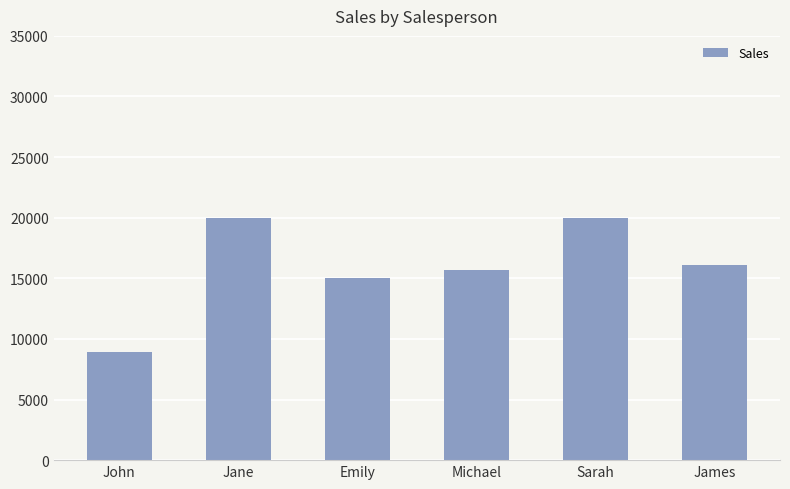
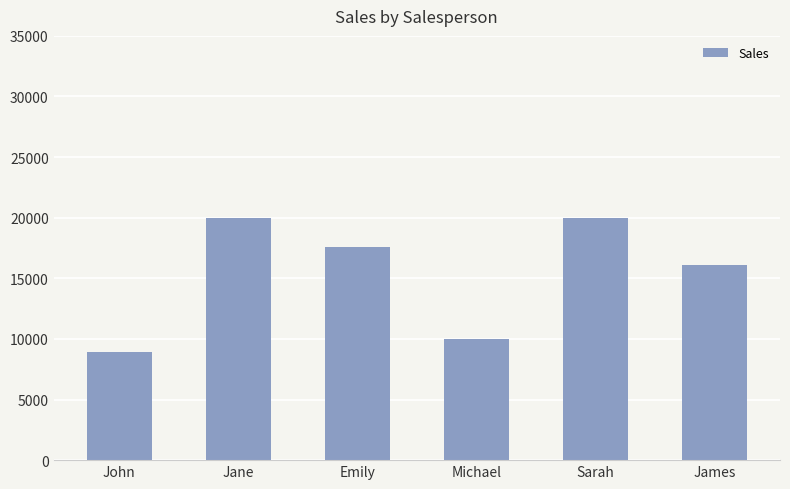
Emily: 15000 -> 17600
Michael: 15700 -> 10000
